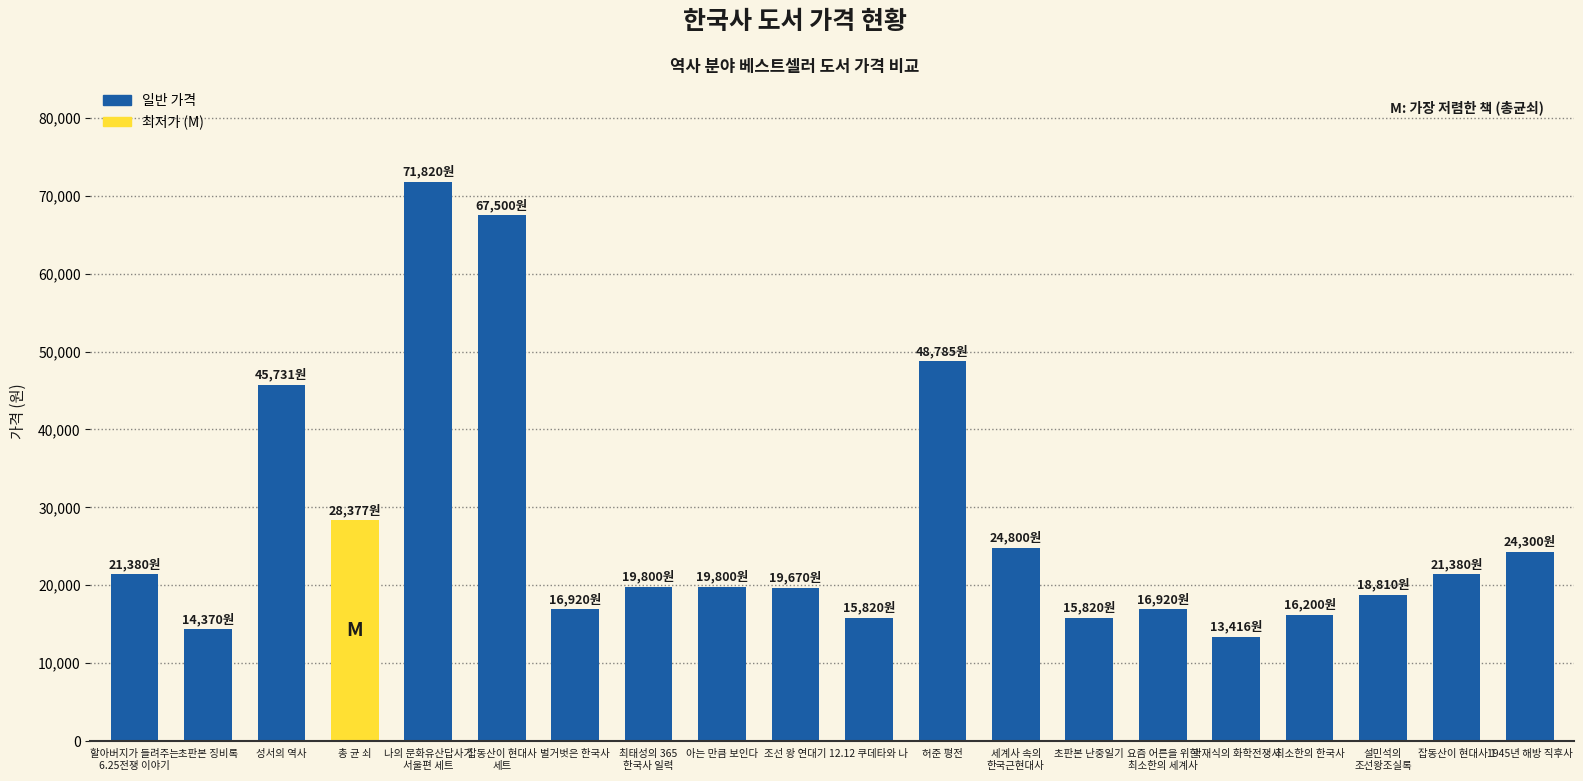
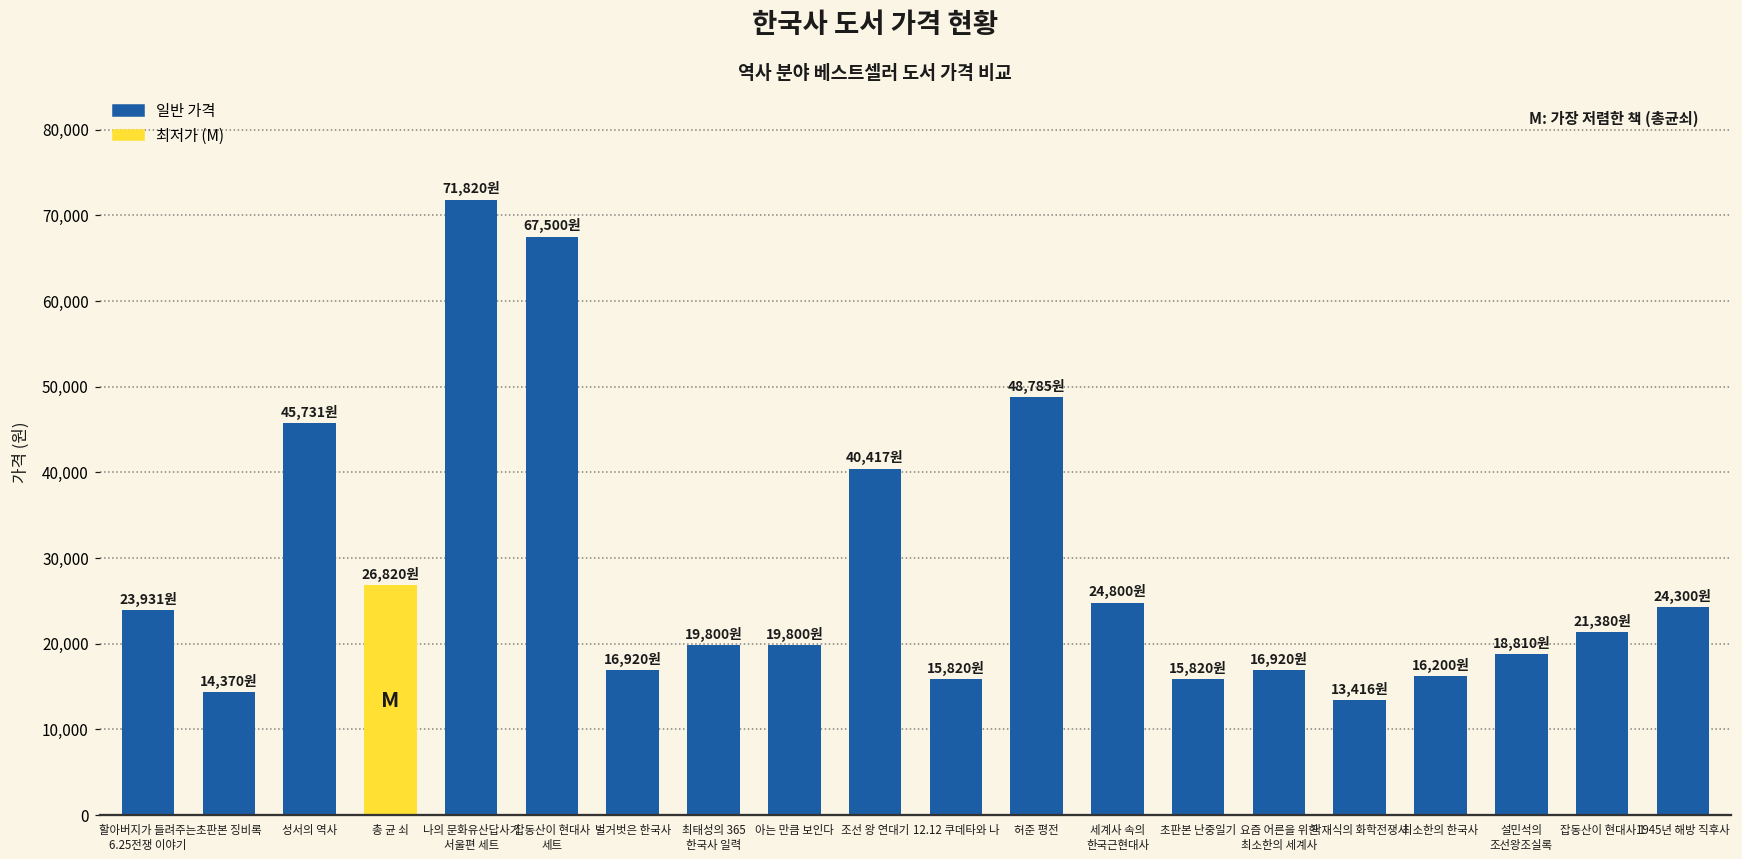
할아버지가 들려주는 6.25전쟁 이야기: 21,380원 -> 23,931원
총 균 쇠: 28,377원 -> 26,820원
조선 왕 연대기: 19,670원 -> 40,417원
